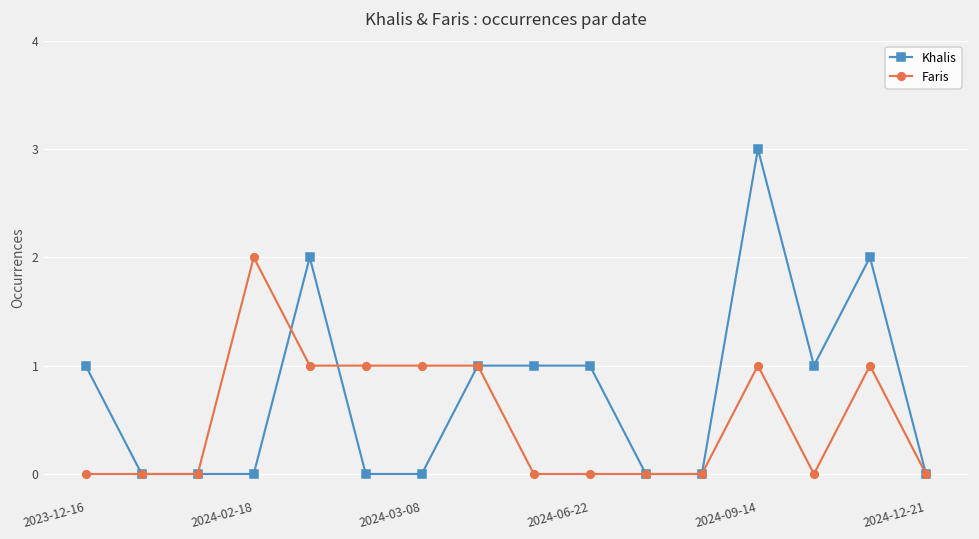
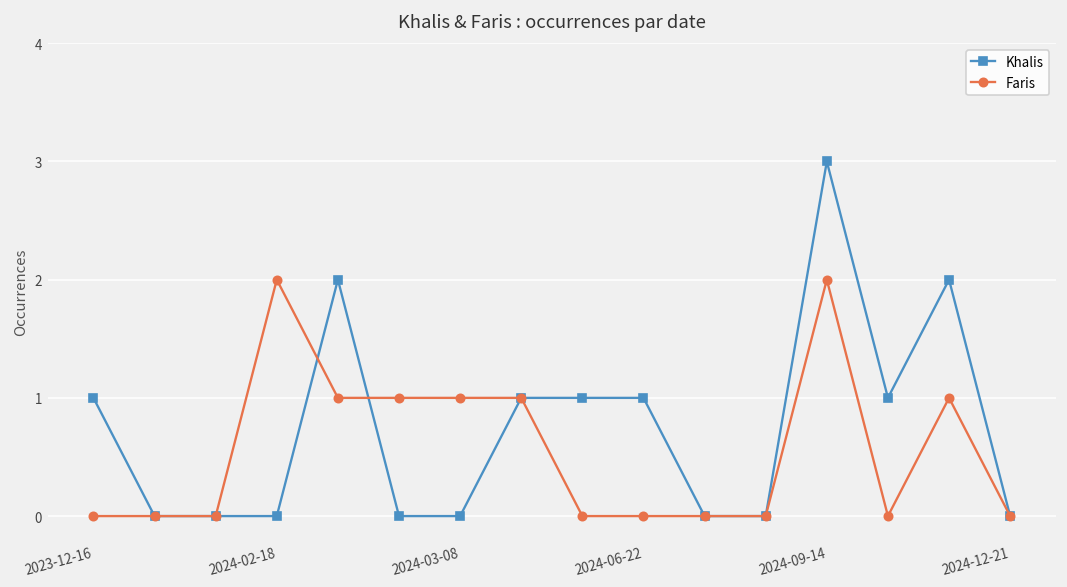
Faris, 2024-09-14: 1 -> 2
